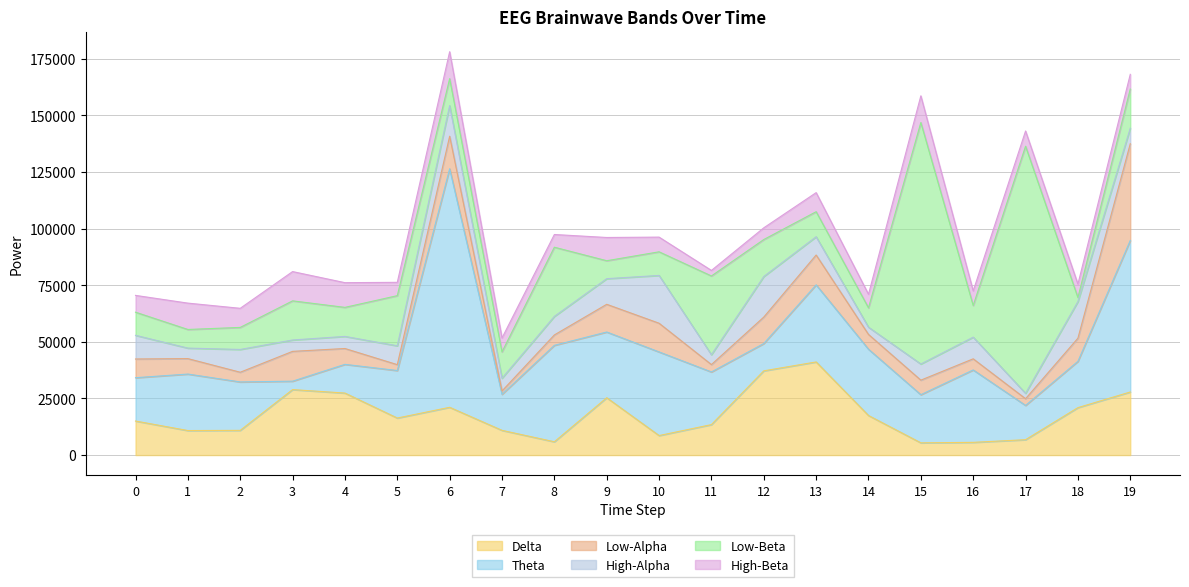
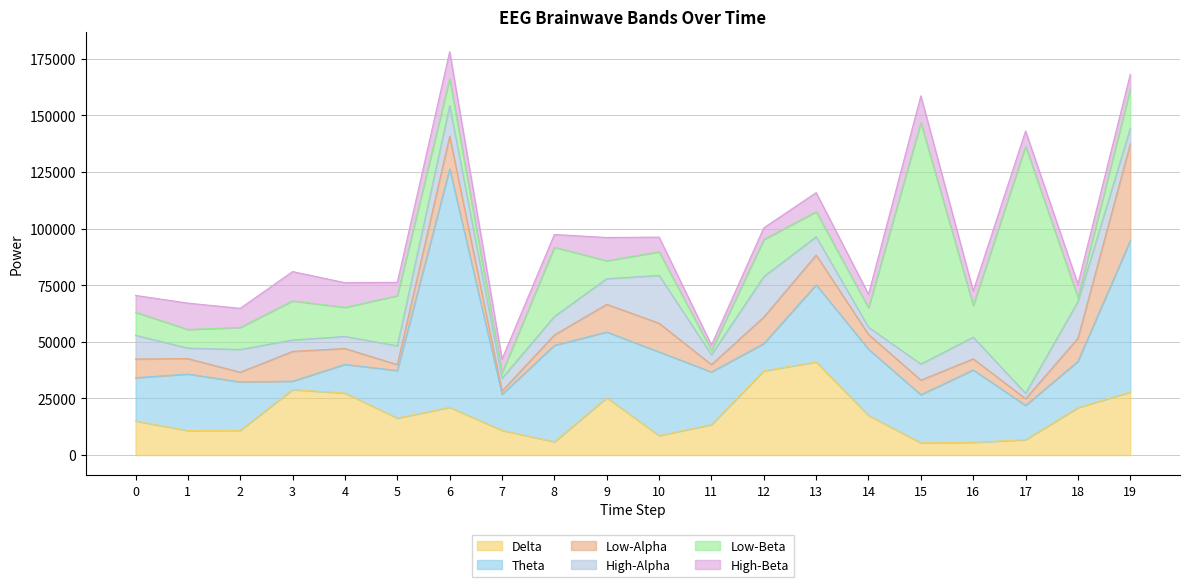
Low-Beta, 7: 12000 -> 2000
Low-Beta, 11: 35000 -> 2000
